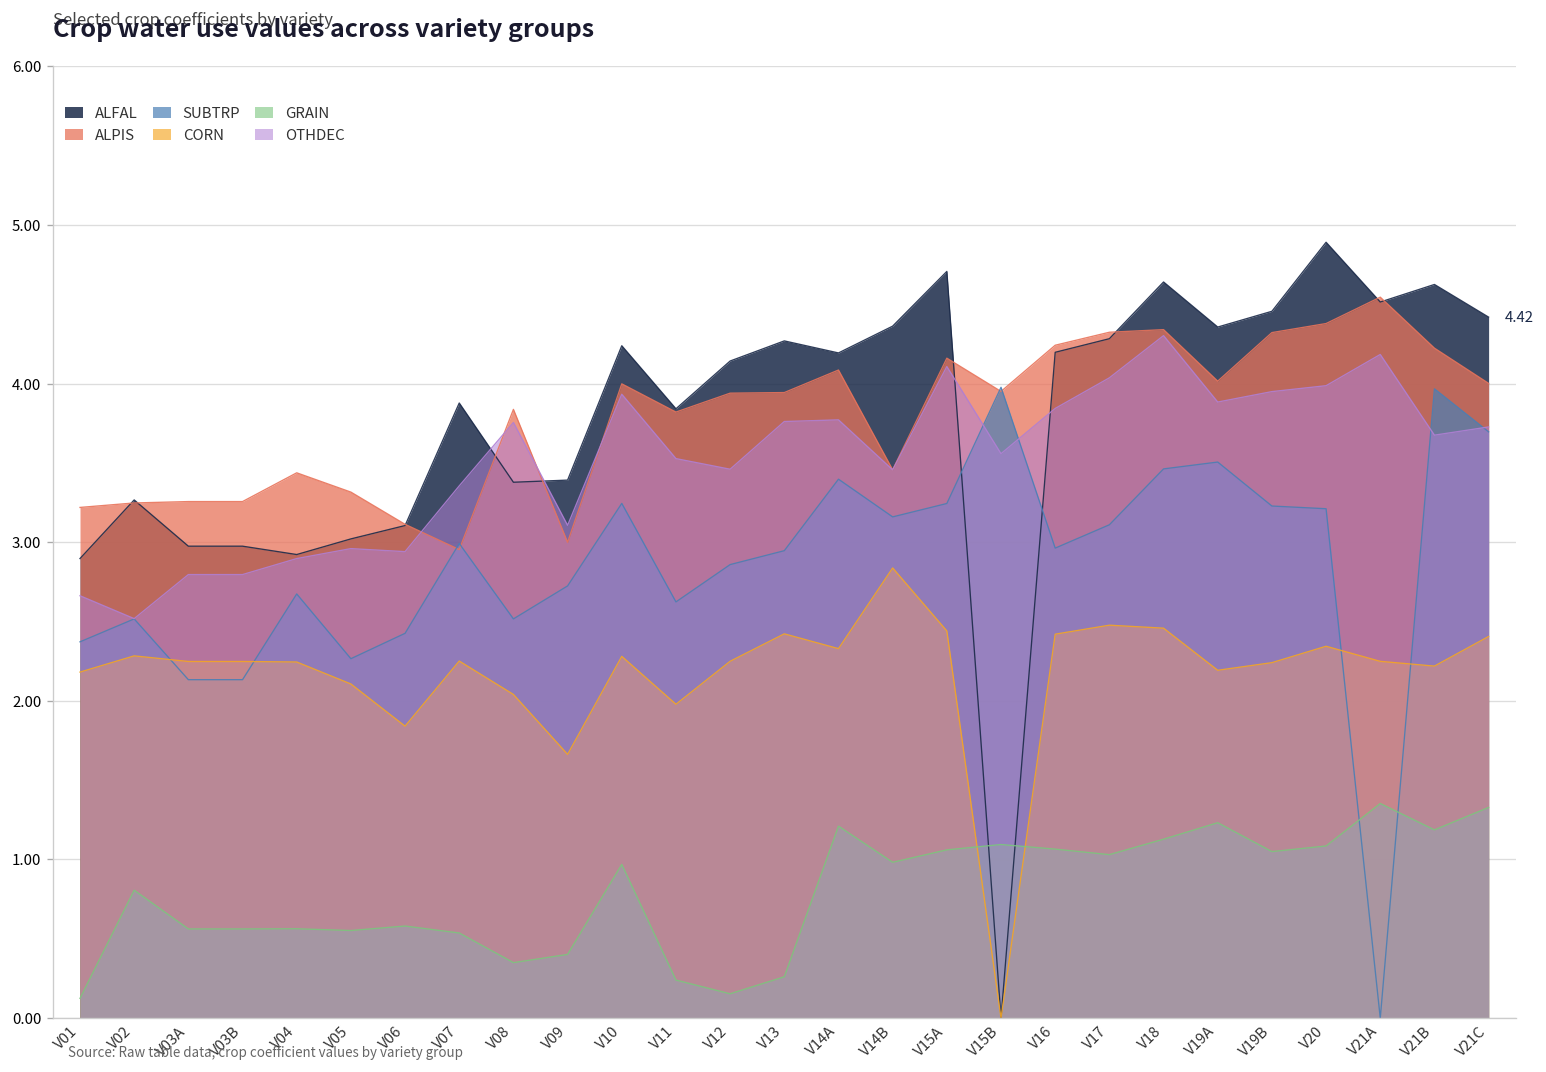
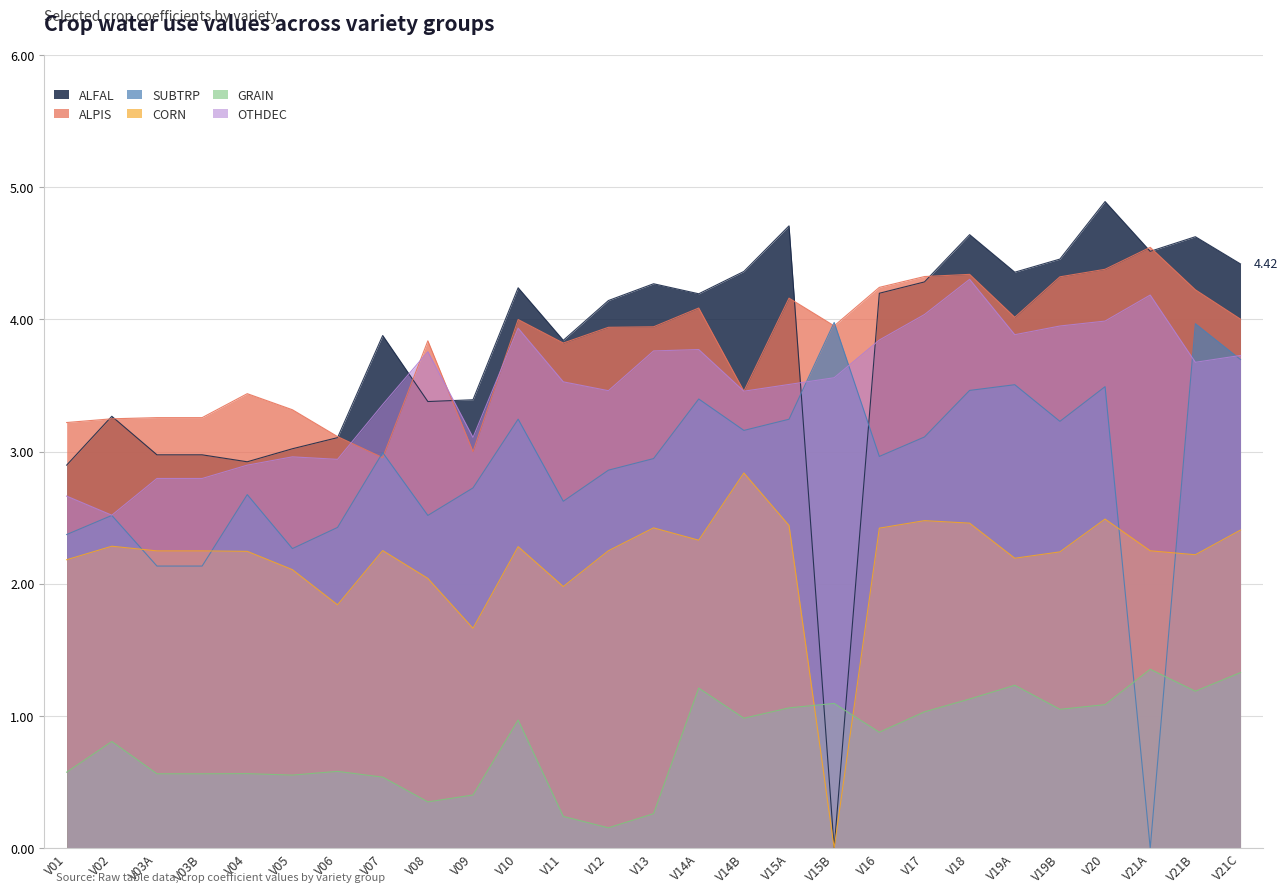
GRAIN, V01: 0.12 -> 0.57
OTHDEC, V15A: 4.11 -> 3.51
GRAIN, V16: 1.07 -> 0.88
SUBTRP, V20: 3.21 -> 3.49
CORN, V20: 2.34 -> 2.49
